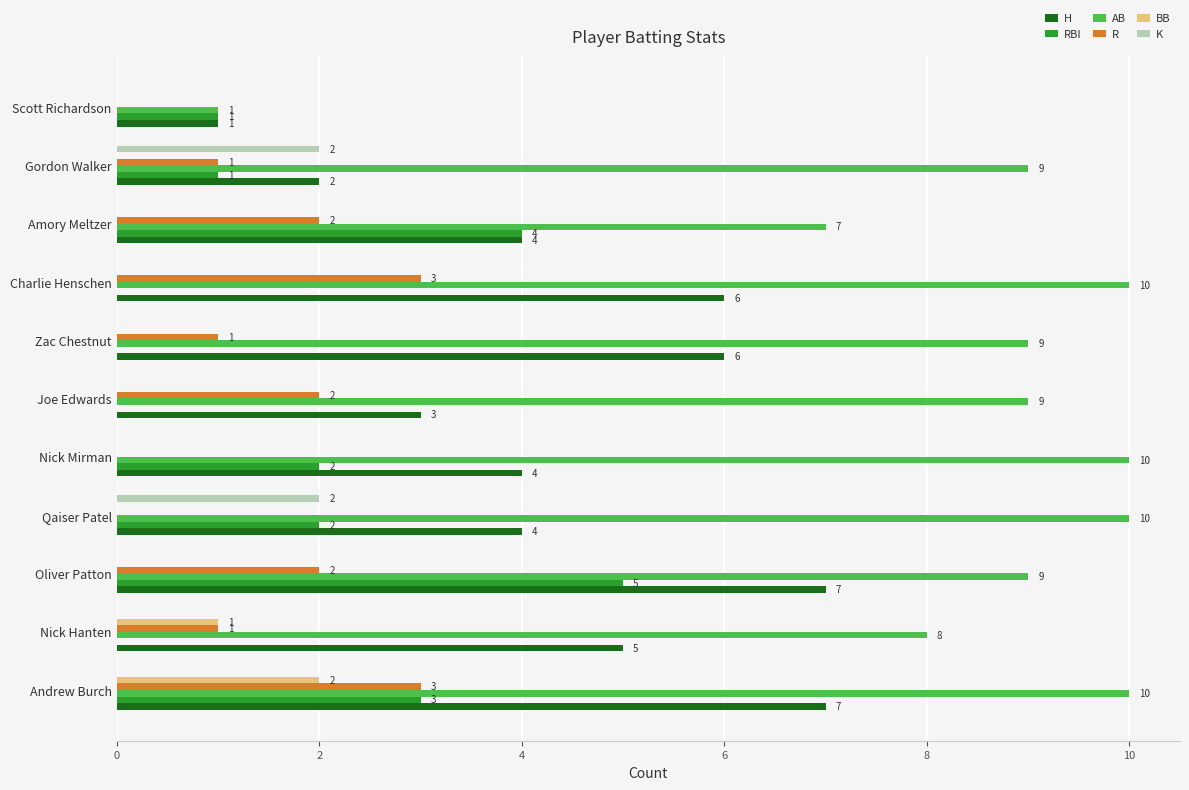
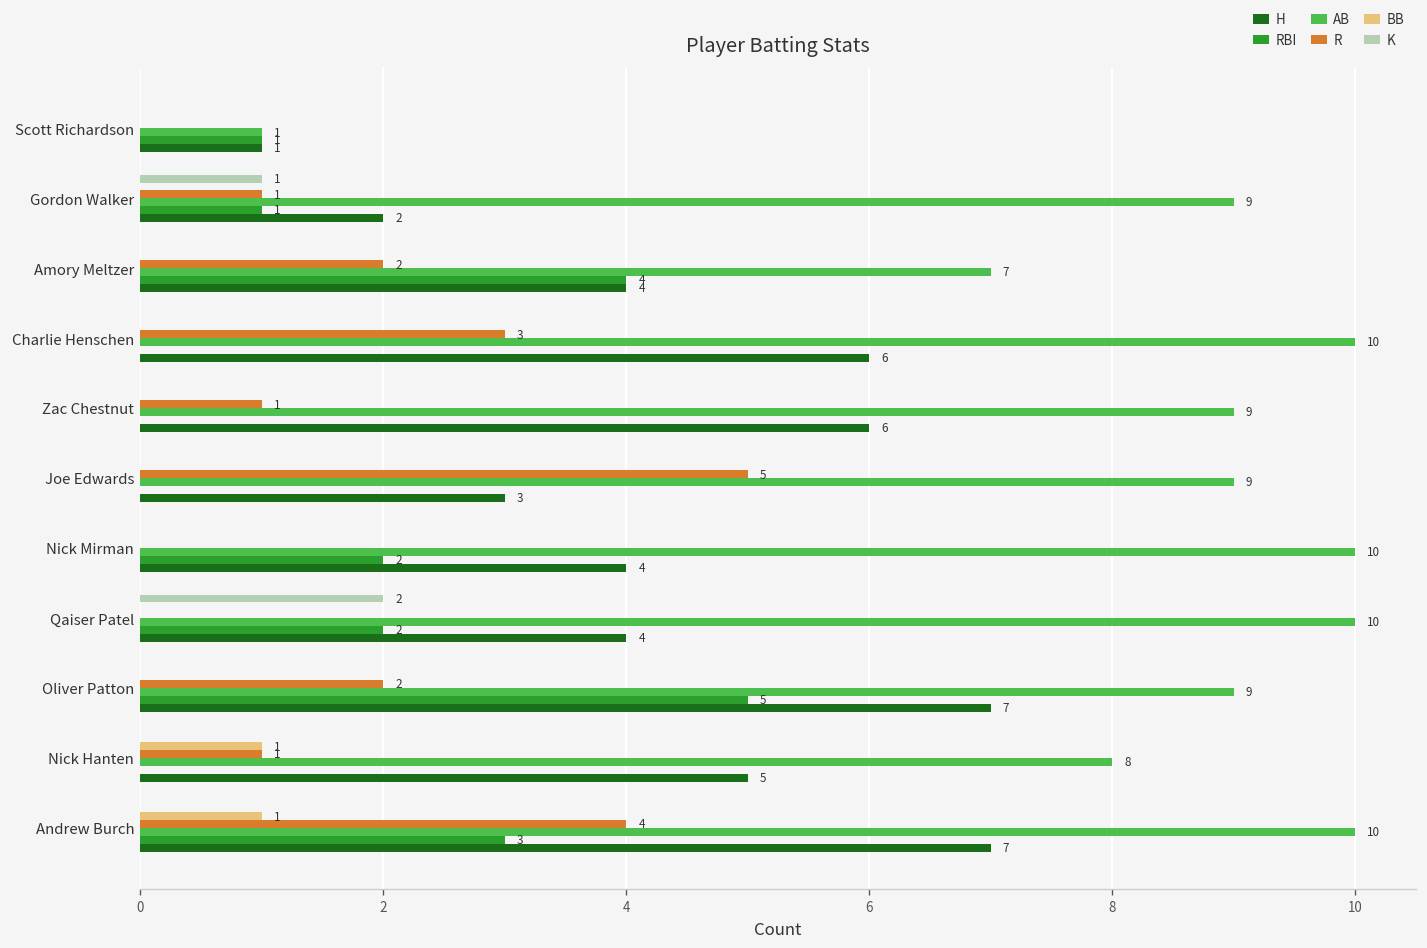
K, Gordon Walker: 2 -> 1
R, Joe Edwards: 2 -> 5
BB, Andrew Burch: 2 -> 1
R, Andrew Burch: 3 -> 4
